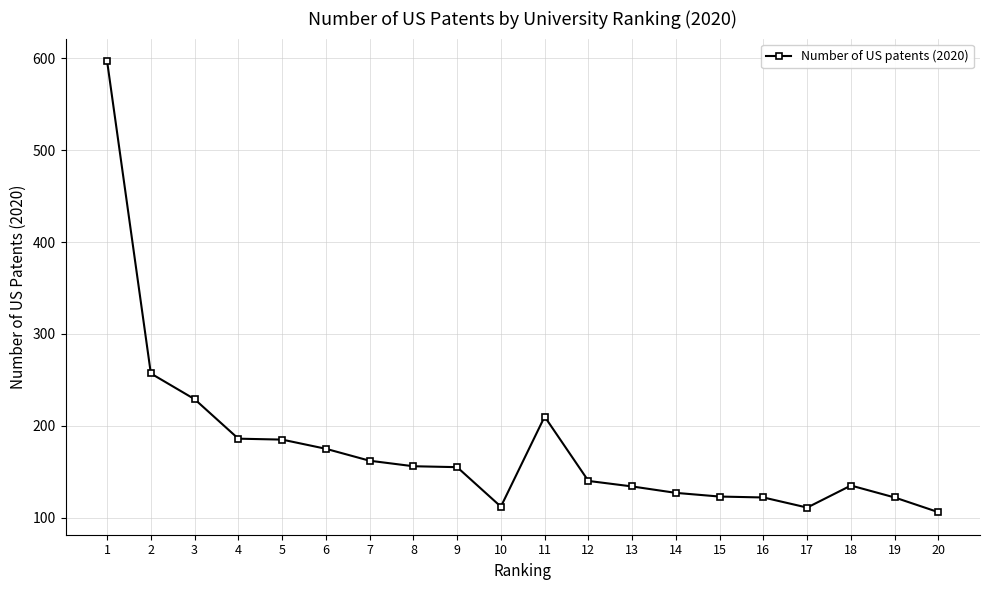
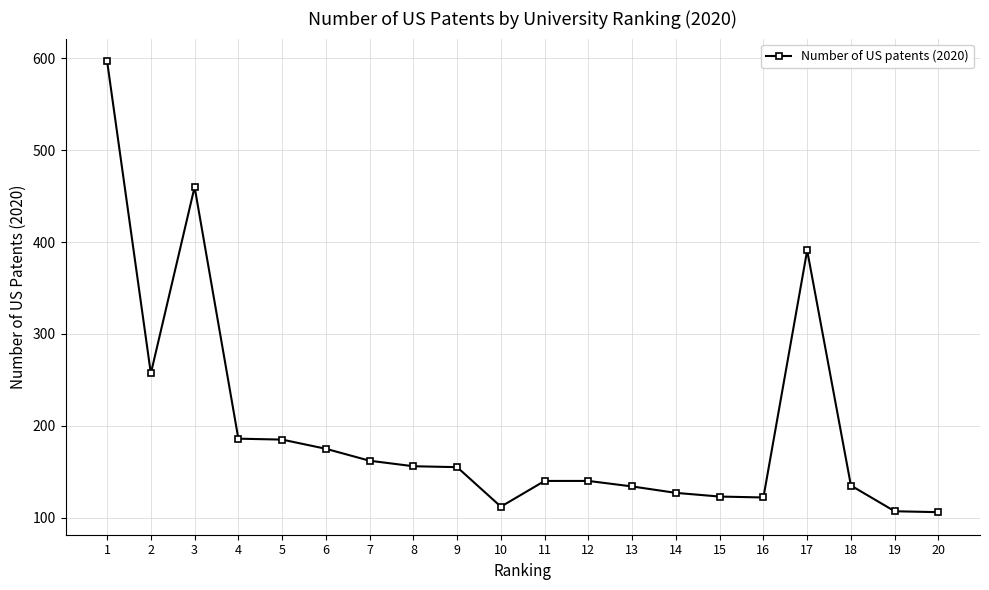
3: 230 -> 460
11: 210 -> 140
17: 110 -> 390
19: 120 -> 110
